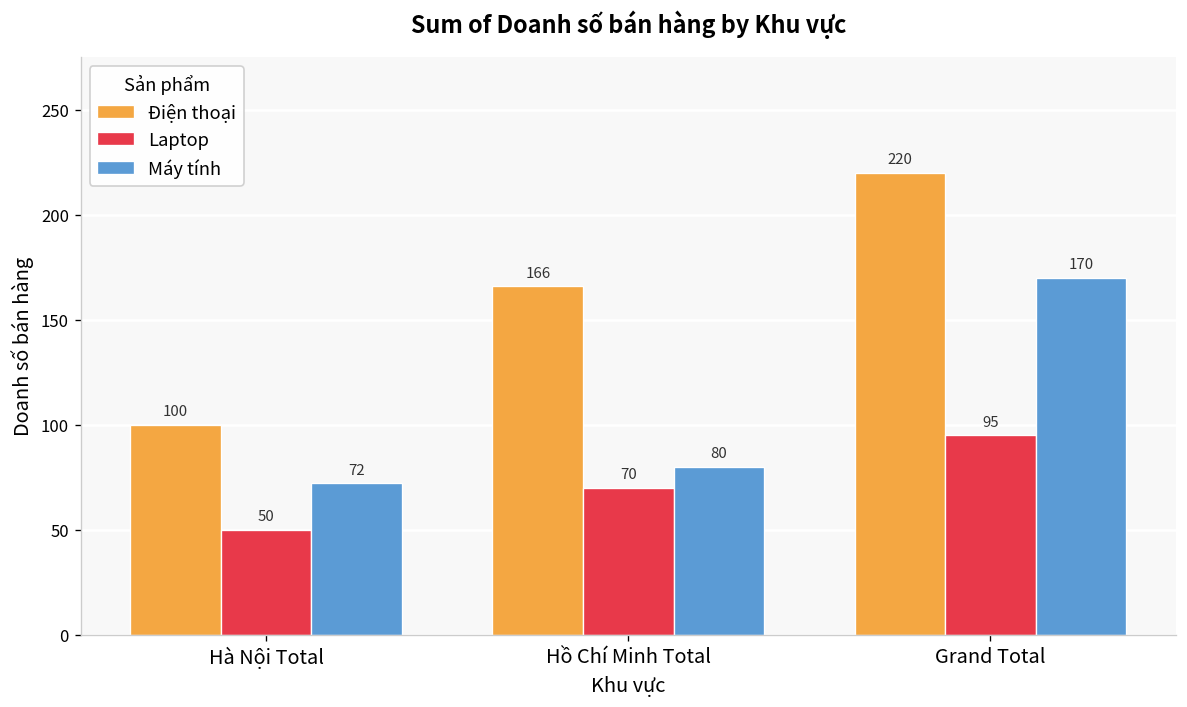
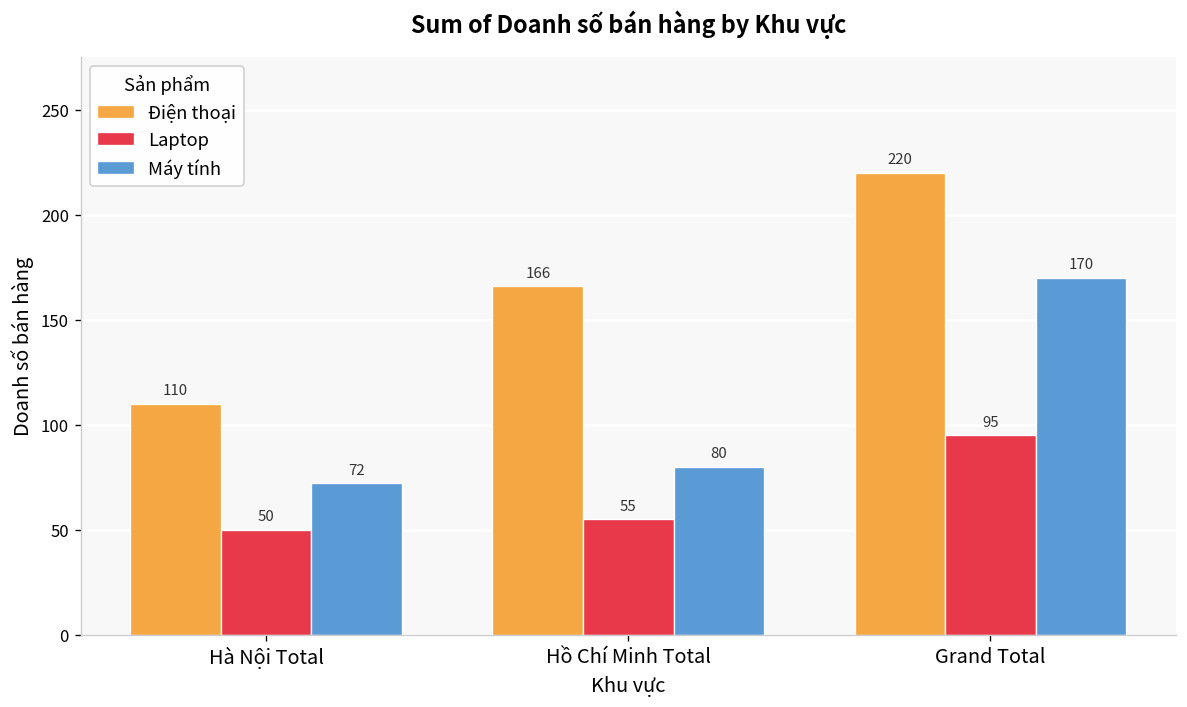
Điện thoại, Hà Nội Total: 100 -> 110
Laptop, Hồ Chí Minh Total: 70 -> 55
